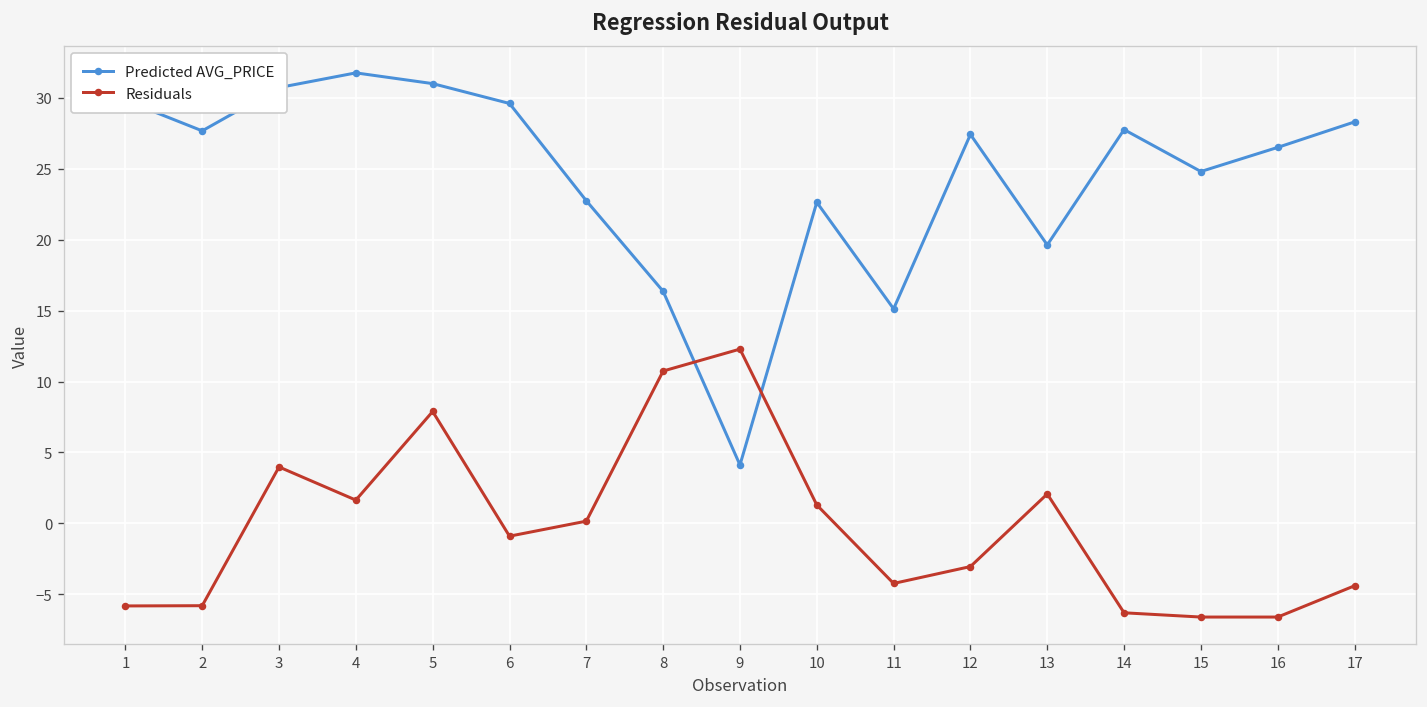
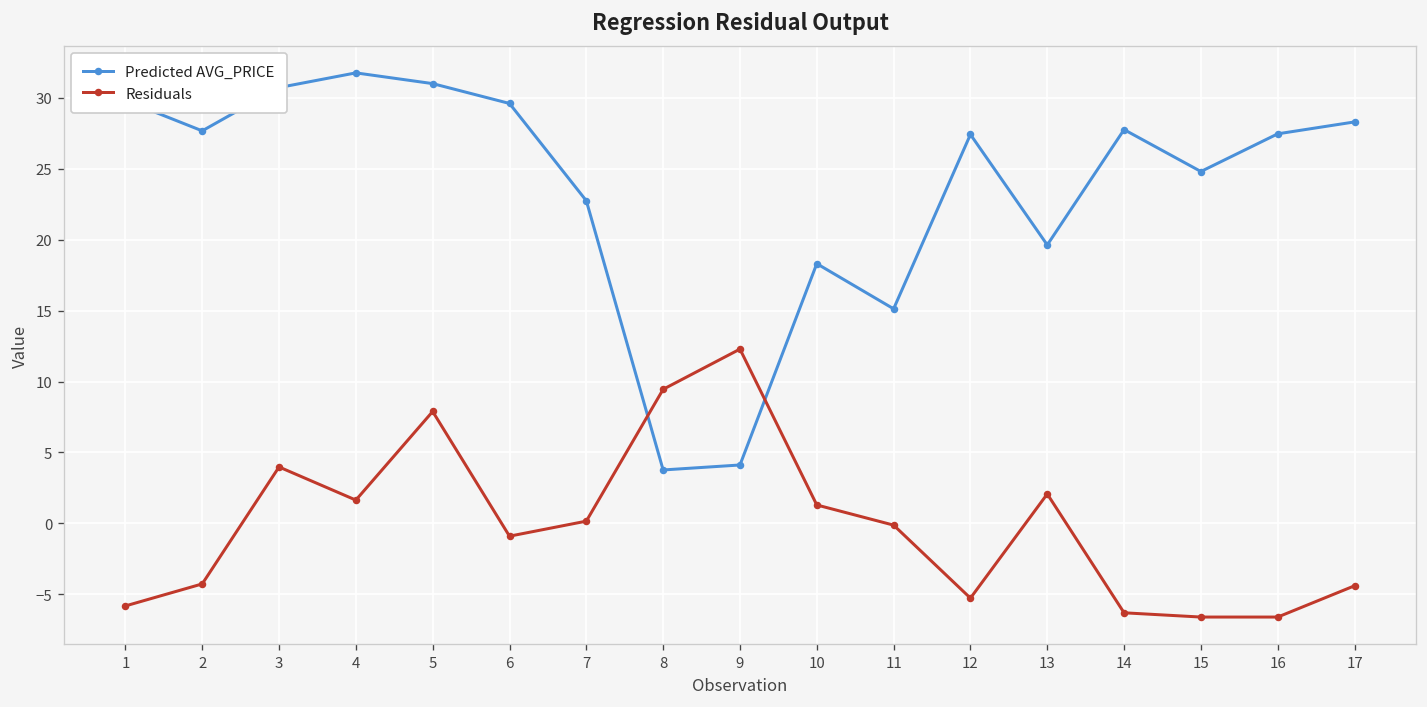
Residuals, 2: -5.8 -> -4.3
Predicted AVG_PRICE, 8: 16.4 -> 3.8
Residuals, 8: 10.7 -> 9.5
Predicted AVG_PRICE, 10: 22.6 -> 18.3
Residuals, 11: -4.2 -> -0.1
Residuals, 12: -3.0 -> -5.3
Predicted AVG_PRICE, 16: 26.5 -> 27.5
